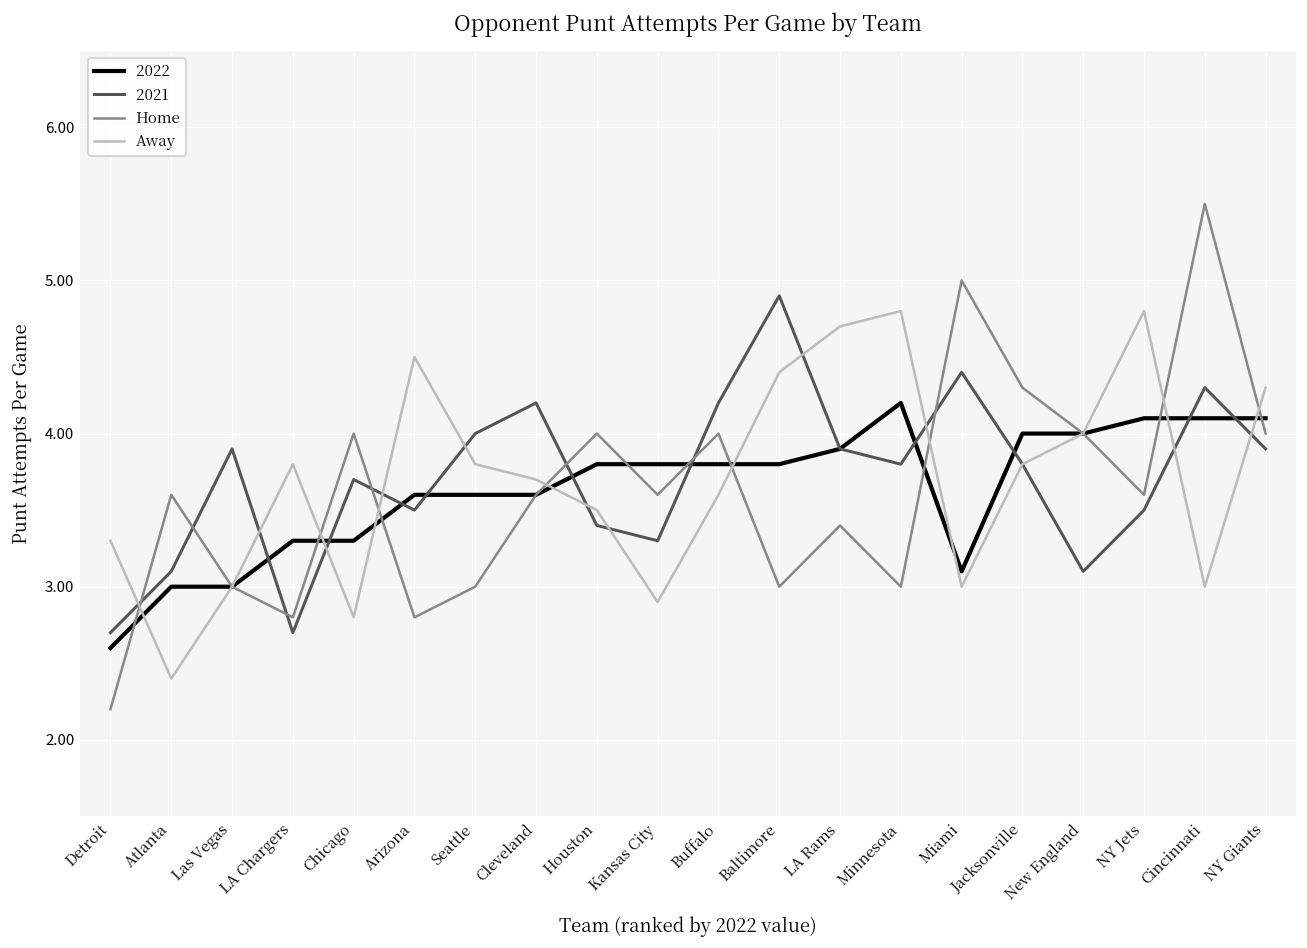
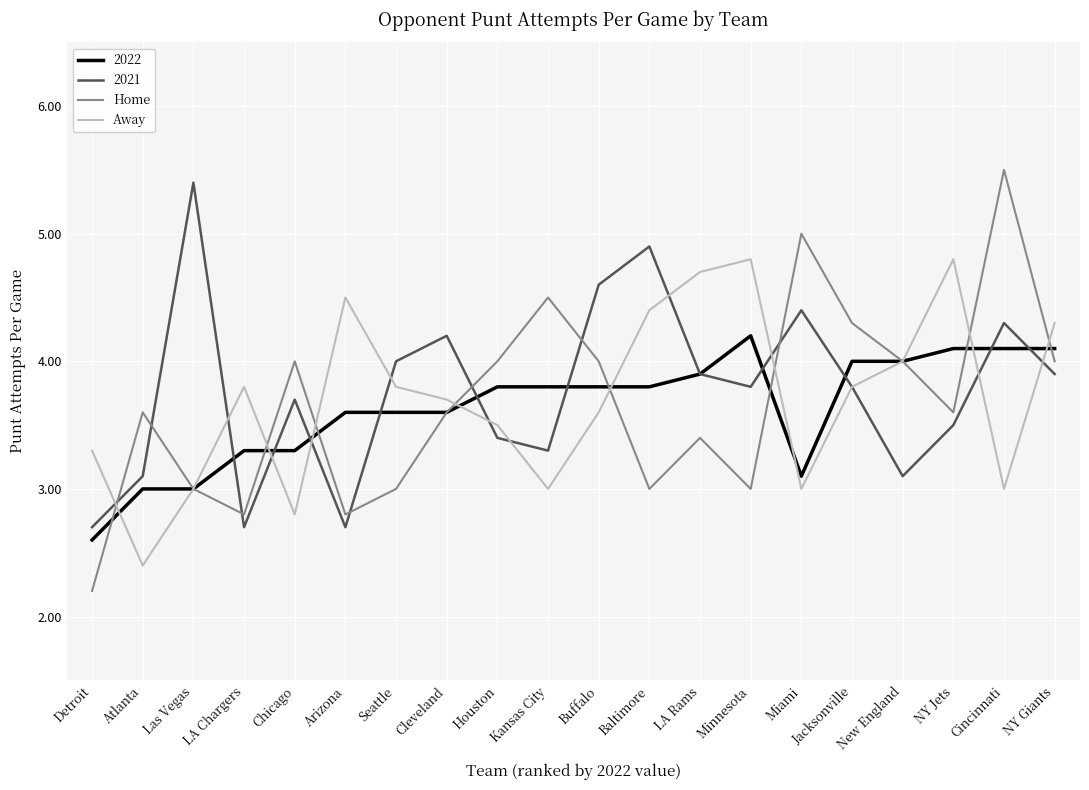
2021, Las Vegas: 3.9 -> 5.4
2021, Arizona: 3.5 -> 2.7
Home, Kansas City: 3.6 -> 4.5
Away, Kansas City: 2.9 -> 3.0
2021, Buffalo: 4.2 -> 4.6
